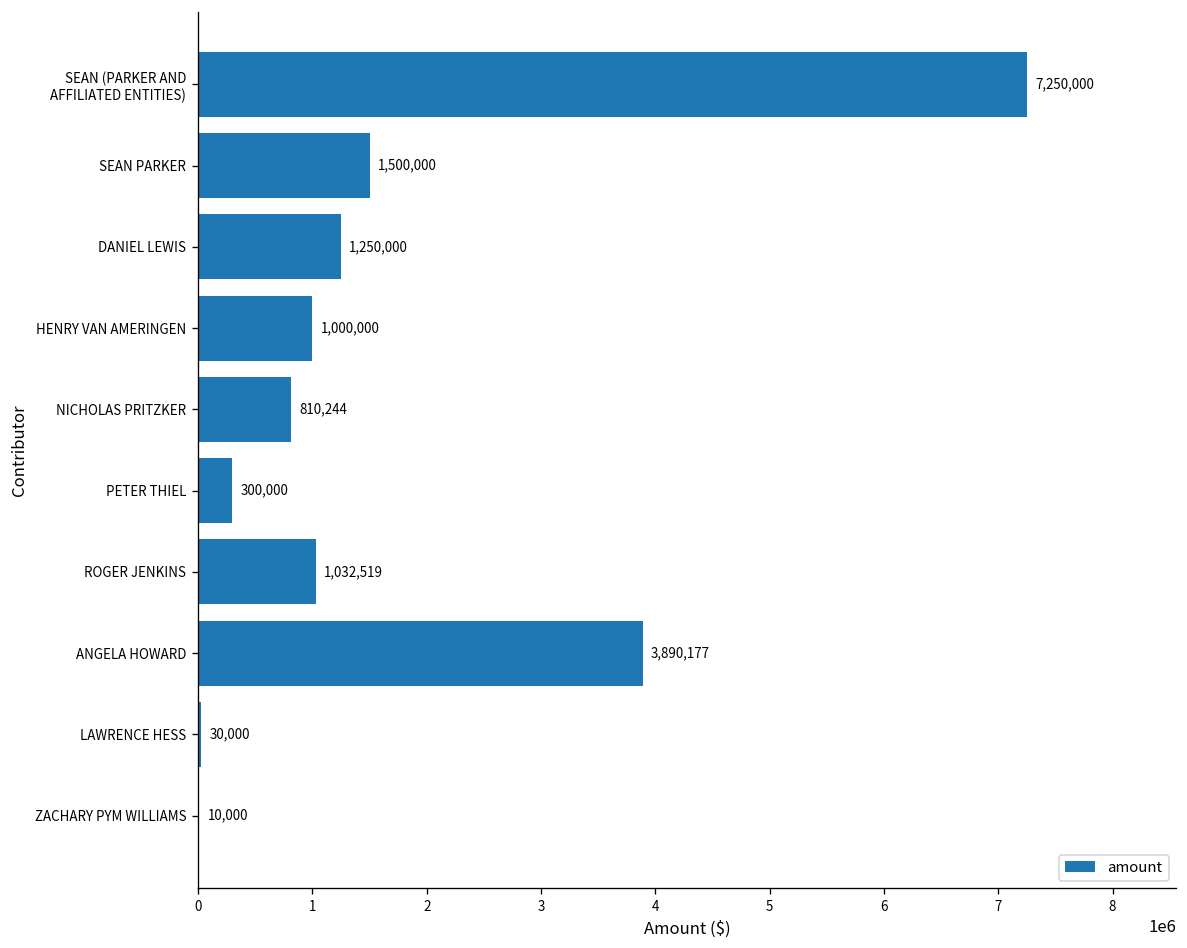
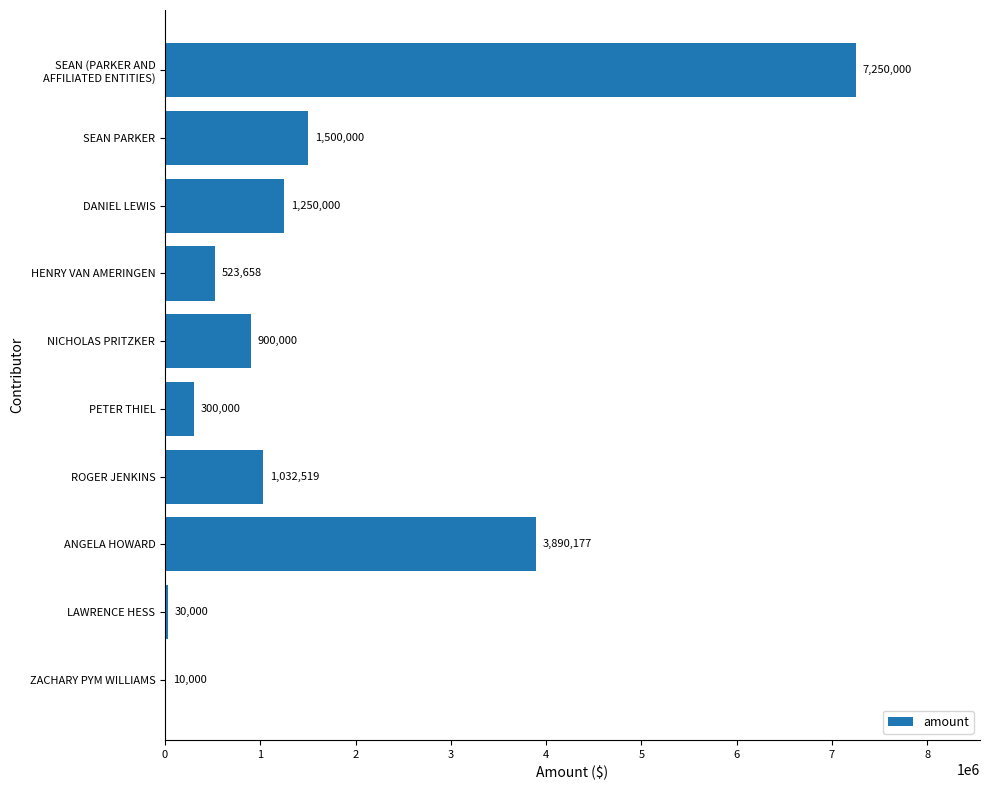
HENRY VAN AMERINGEN: 1,000,000 -> 523,658
NICHOLAS PRITZKER: 810,244 -> 900,000
